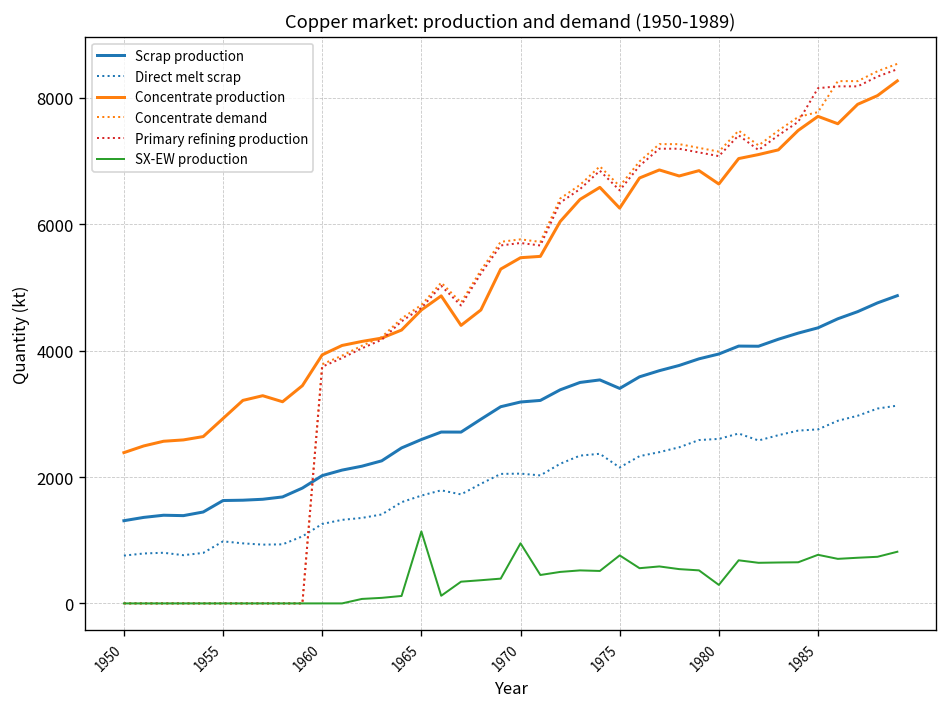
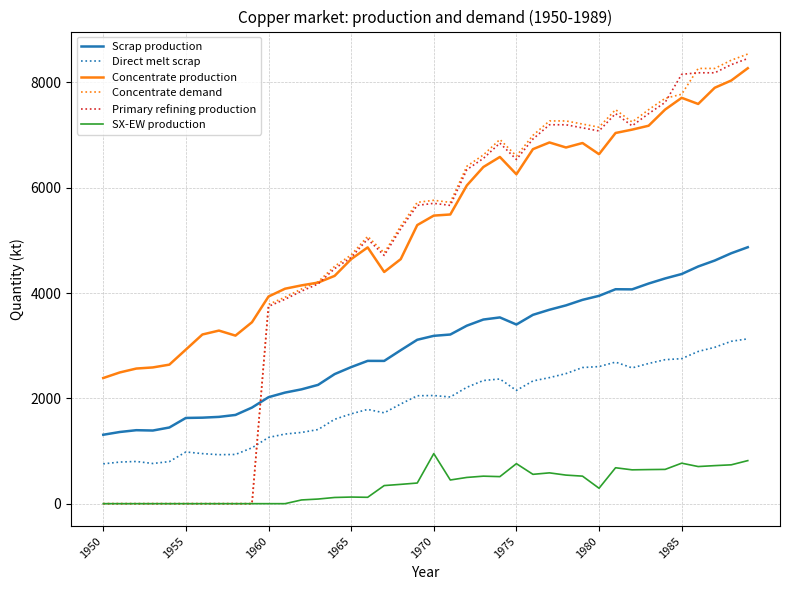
SX-EW production, 1965: 1100 -> 100
